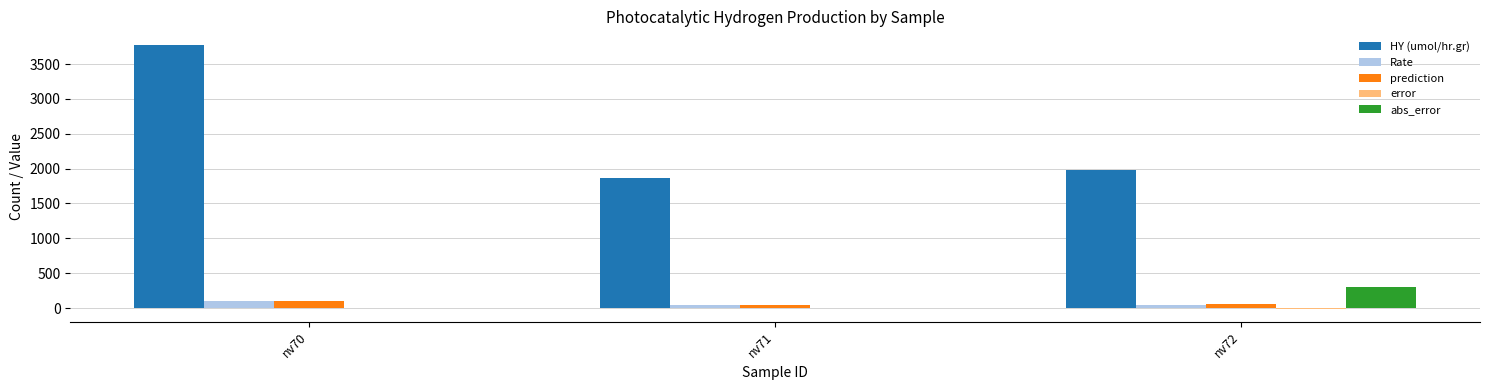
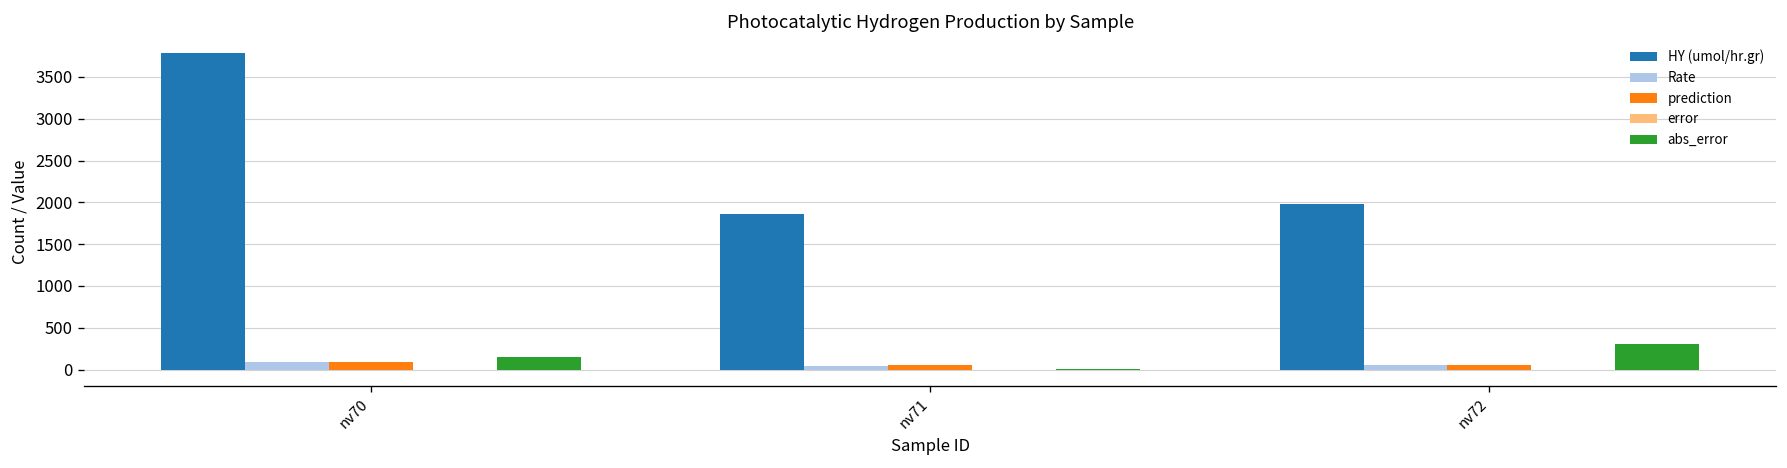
abs_error, nv70: 0 -> 100
